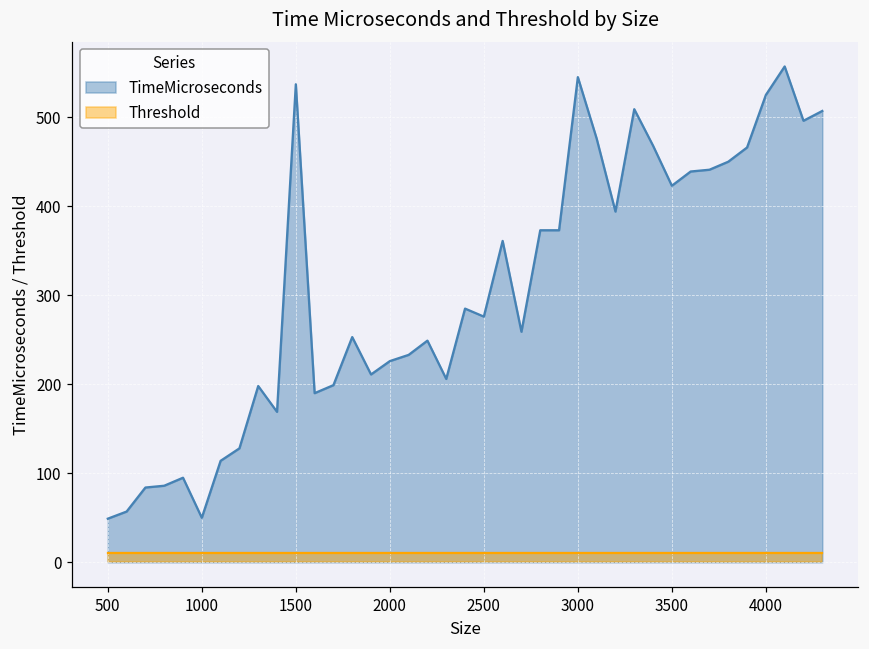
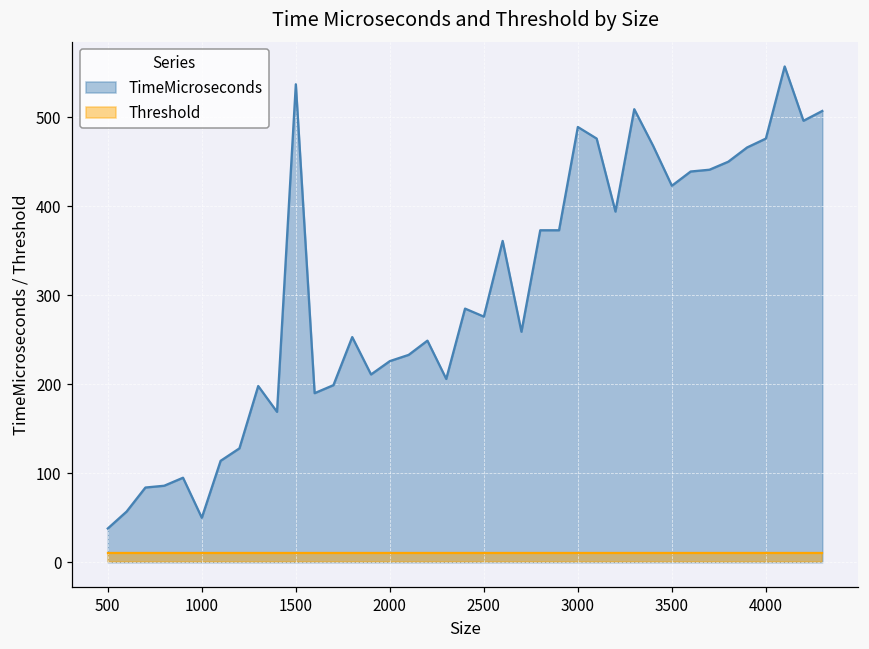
TimeMicroseconds, 500: 50 -> 40
TimeMicroseconds, 3000: 550 -> 490
TimeMicroseconds, 4000: 530 -> 480
